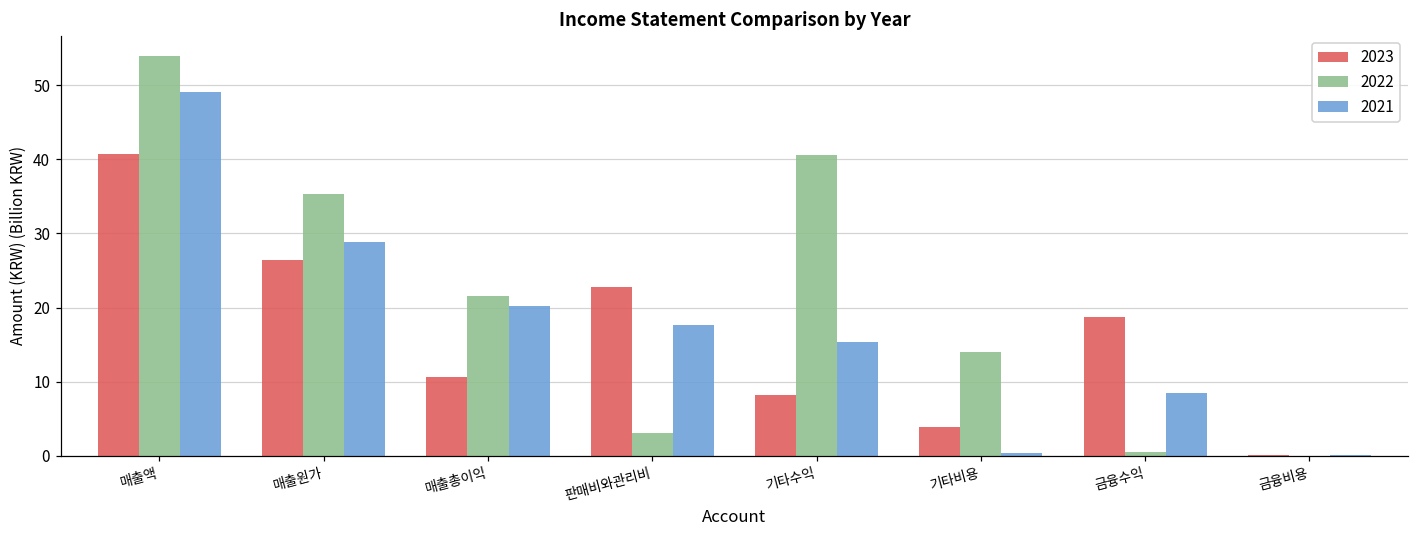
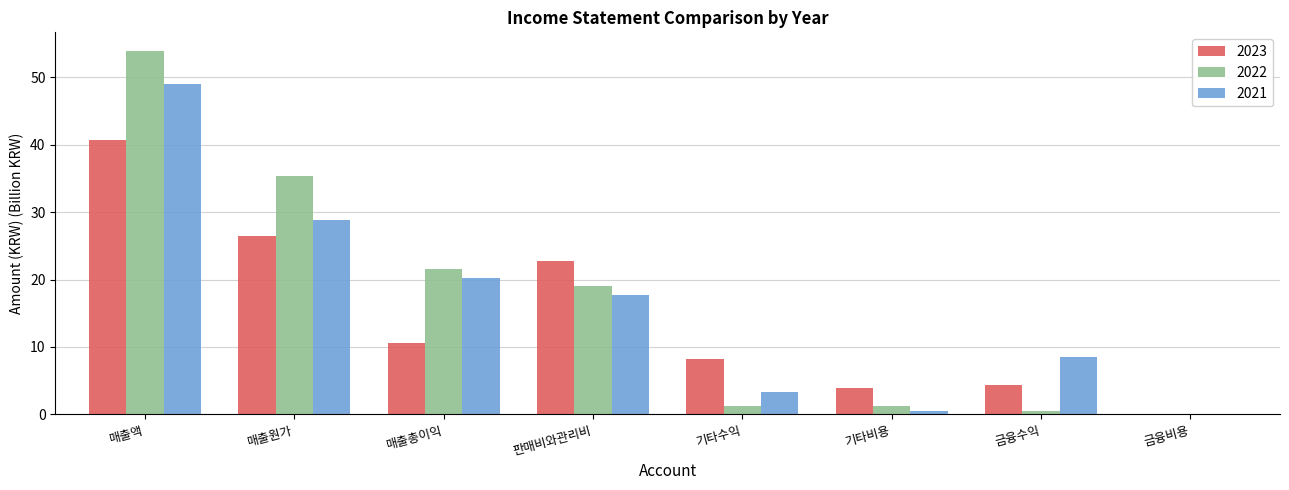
2022, 판매비와관리비: 3 -> 19
2022, 기타수익: 41 -> 1
2021, 기타수익: 15 -> 3
2022, 기타비용: 14 -> 1
2023, 금융수익: 19 -> 4
